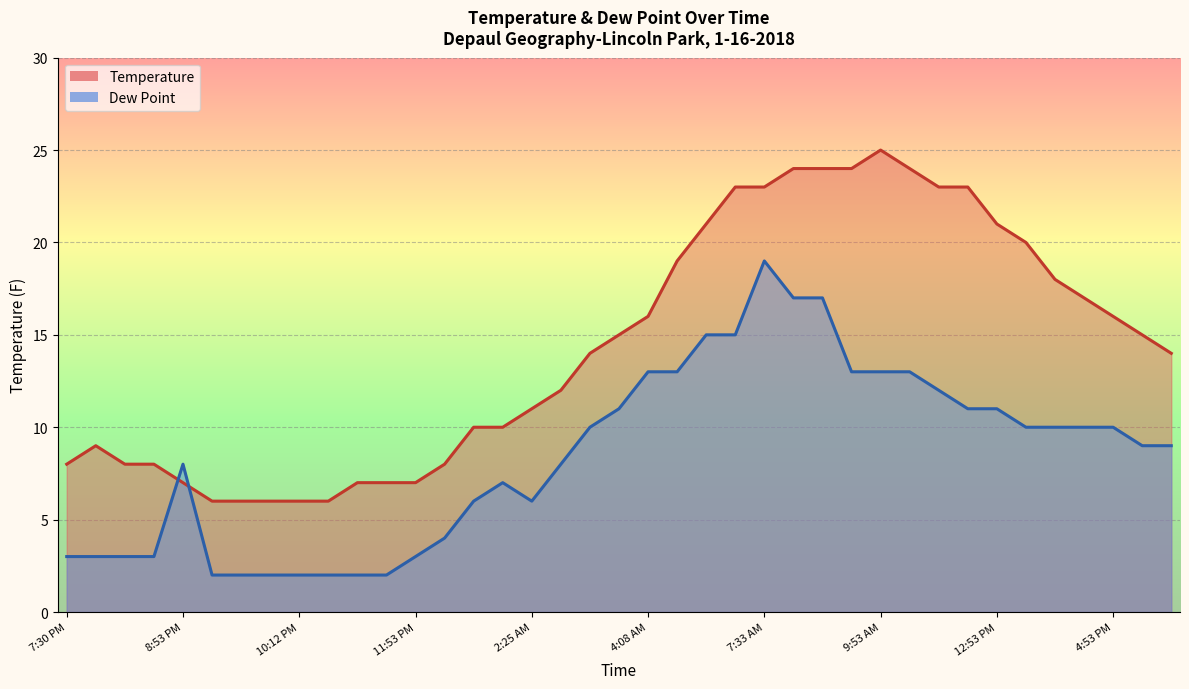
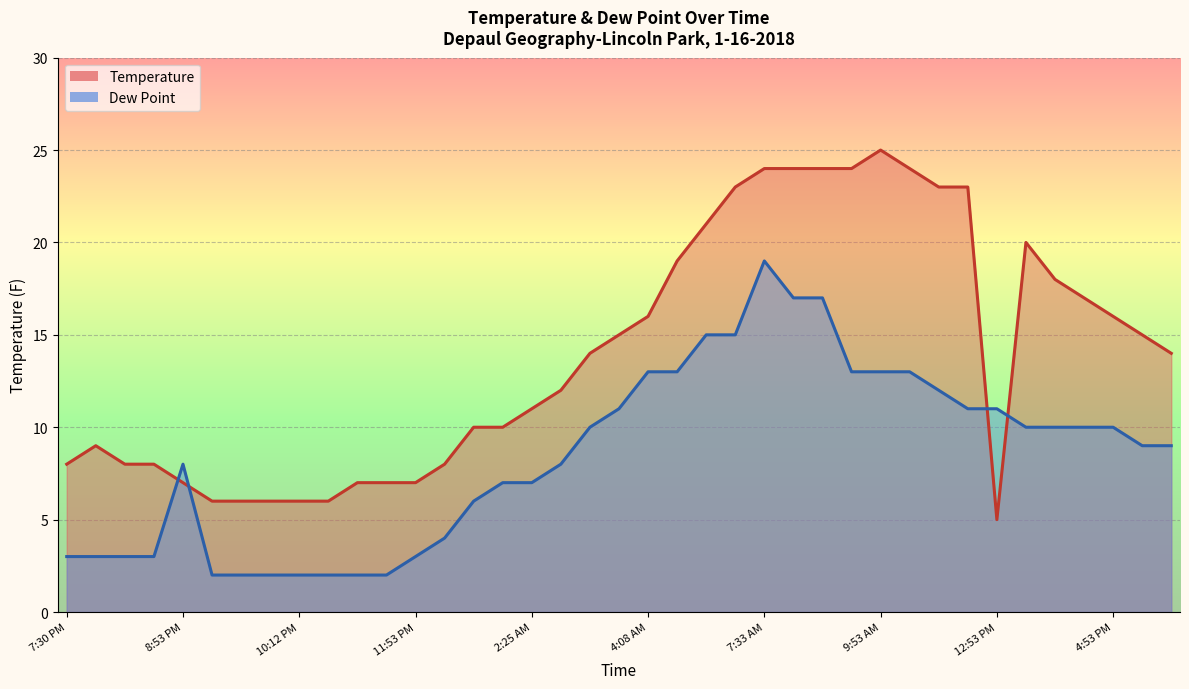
Dew Point, 2:25 AM: 6 -> 7
Temperature, 7:33 AM: 23 -> 24
Temperature, 12:53 PM: 21 -> 5
